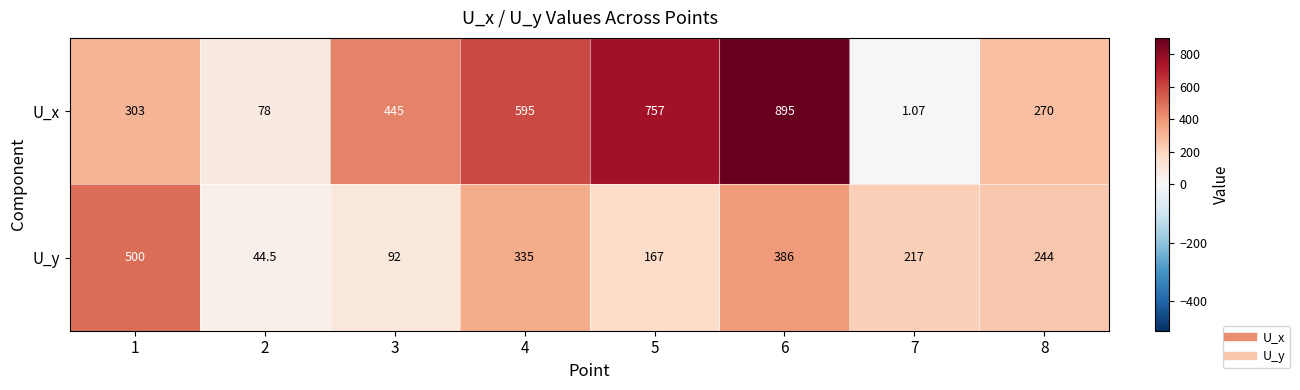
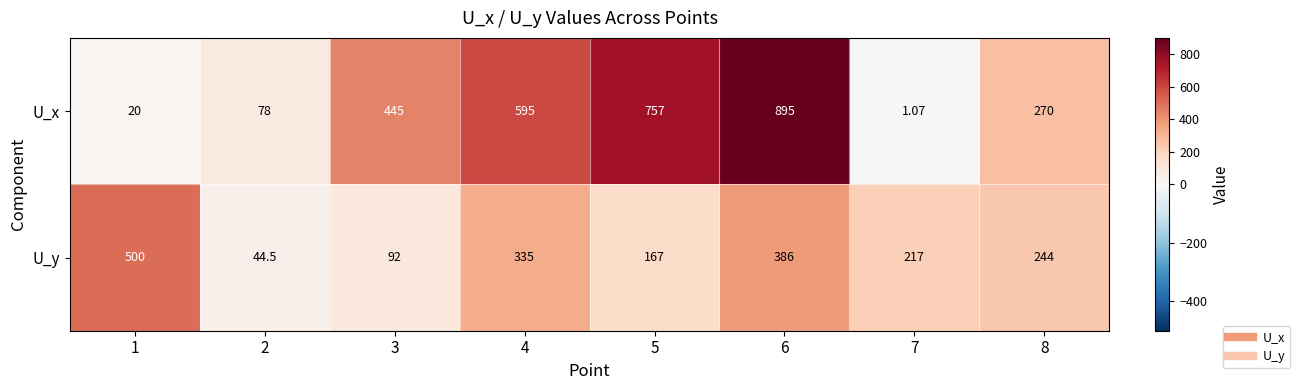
U_x, 1: 303 -> 20
